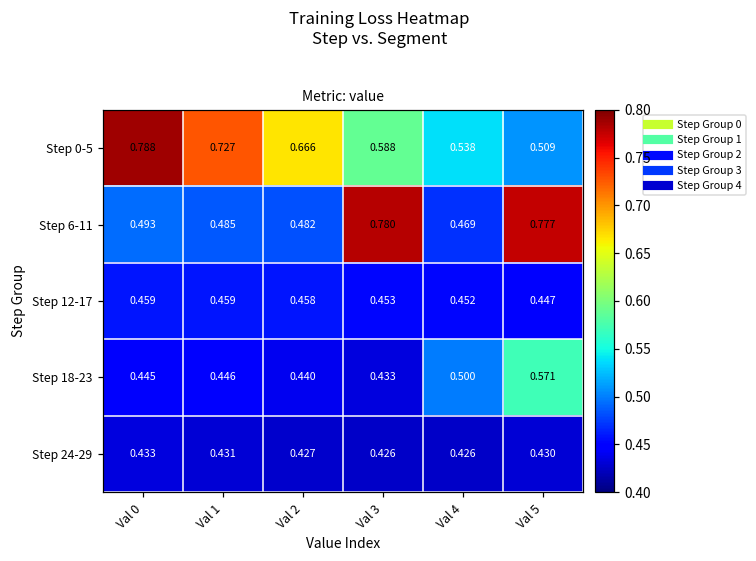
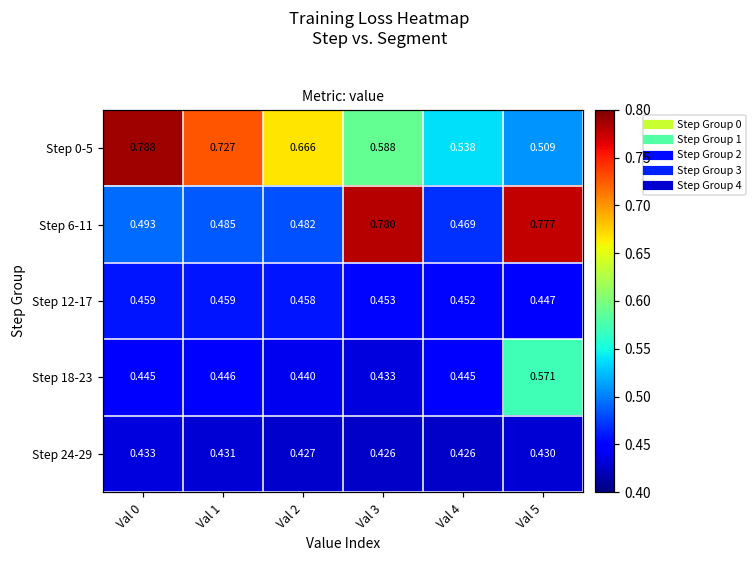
Step 18-23, Val 4: 0.500 -> 0.445
